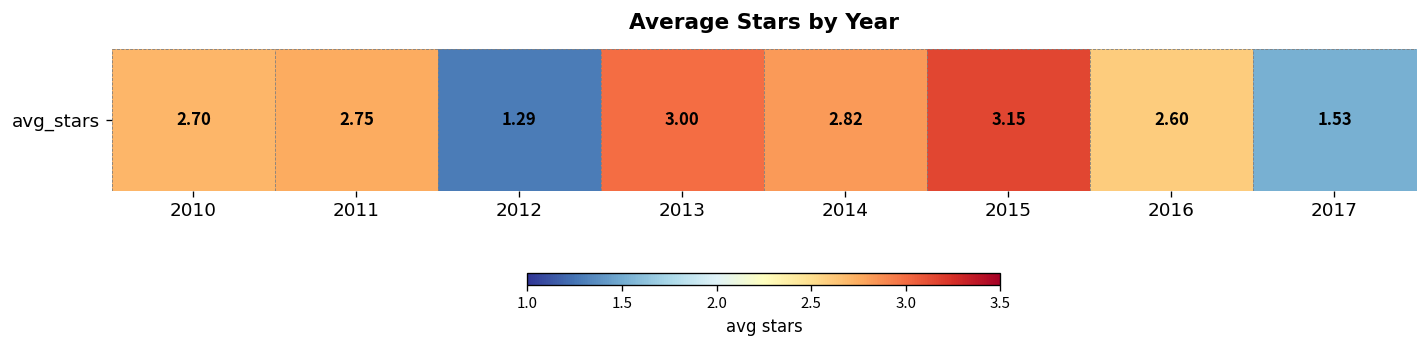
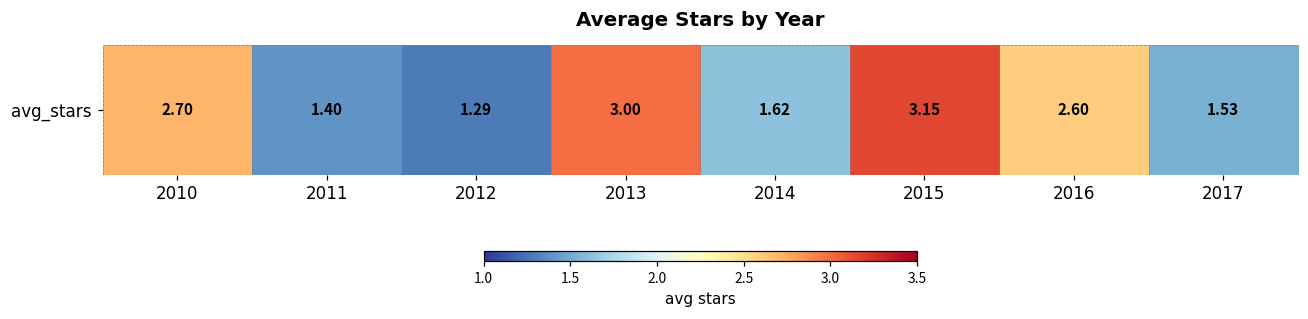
avg_stars, 2011: 2.75 -> 1.40
avg_stars, 2014: 2.82 -> 1.62
